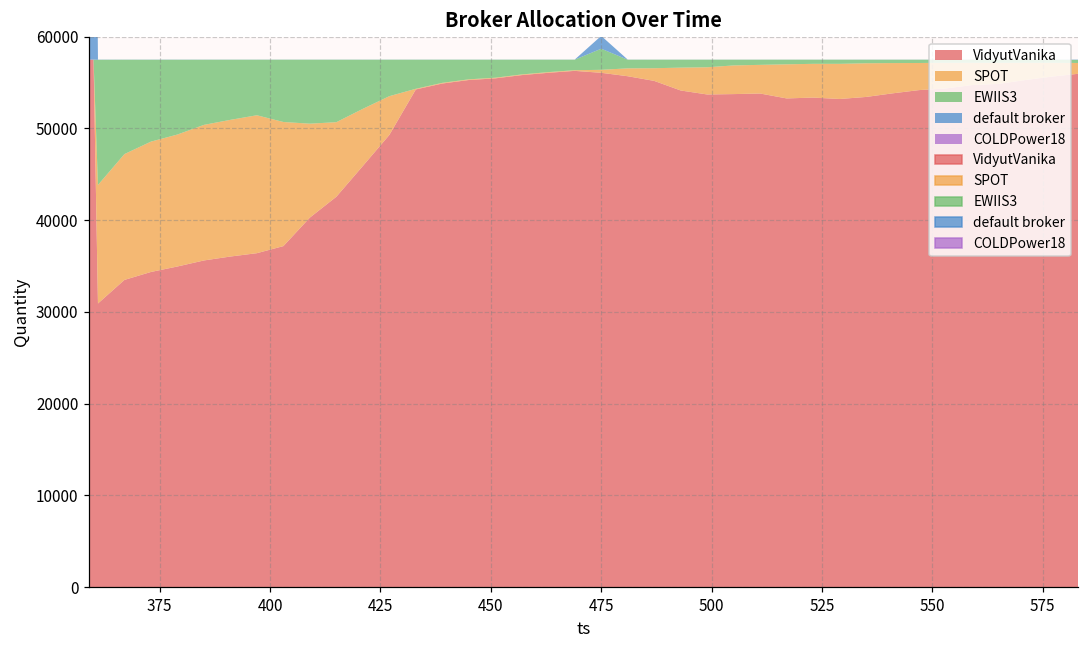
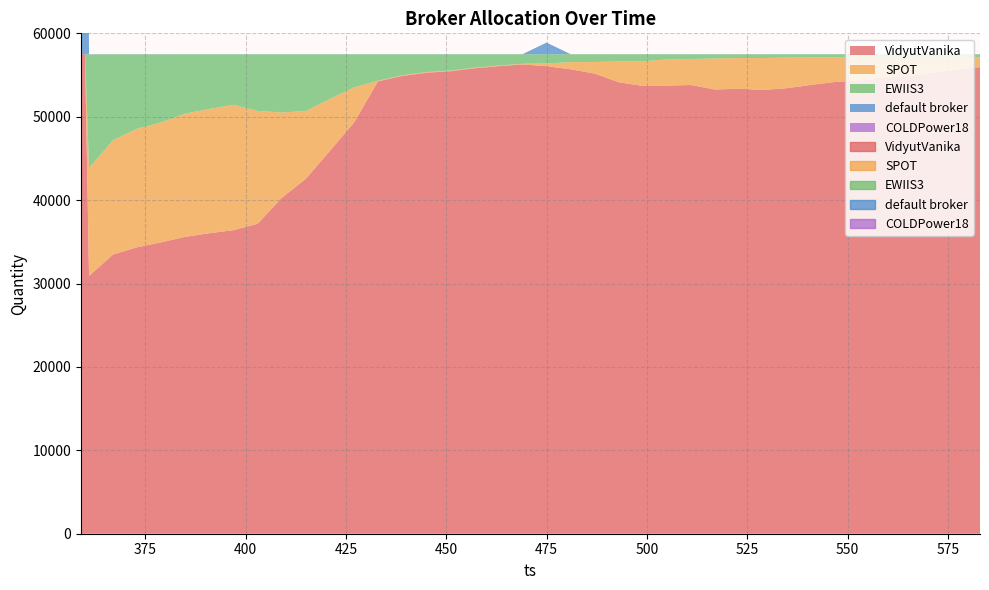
EWIIS3, 475: 2000 -> 1000
